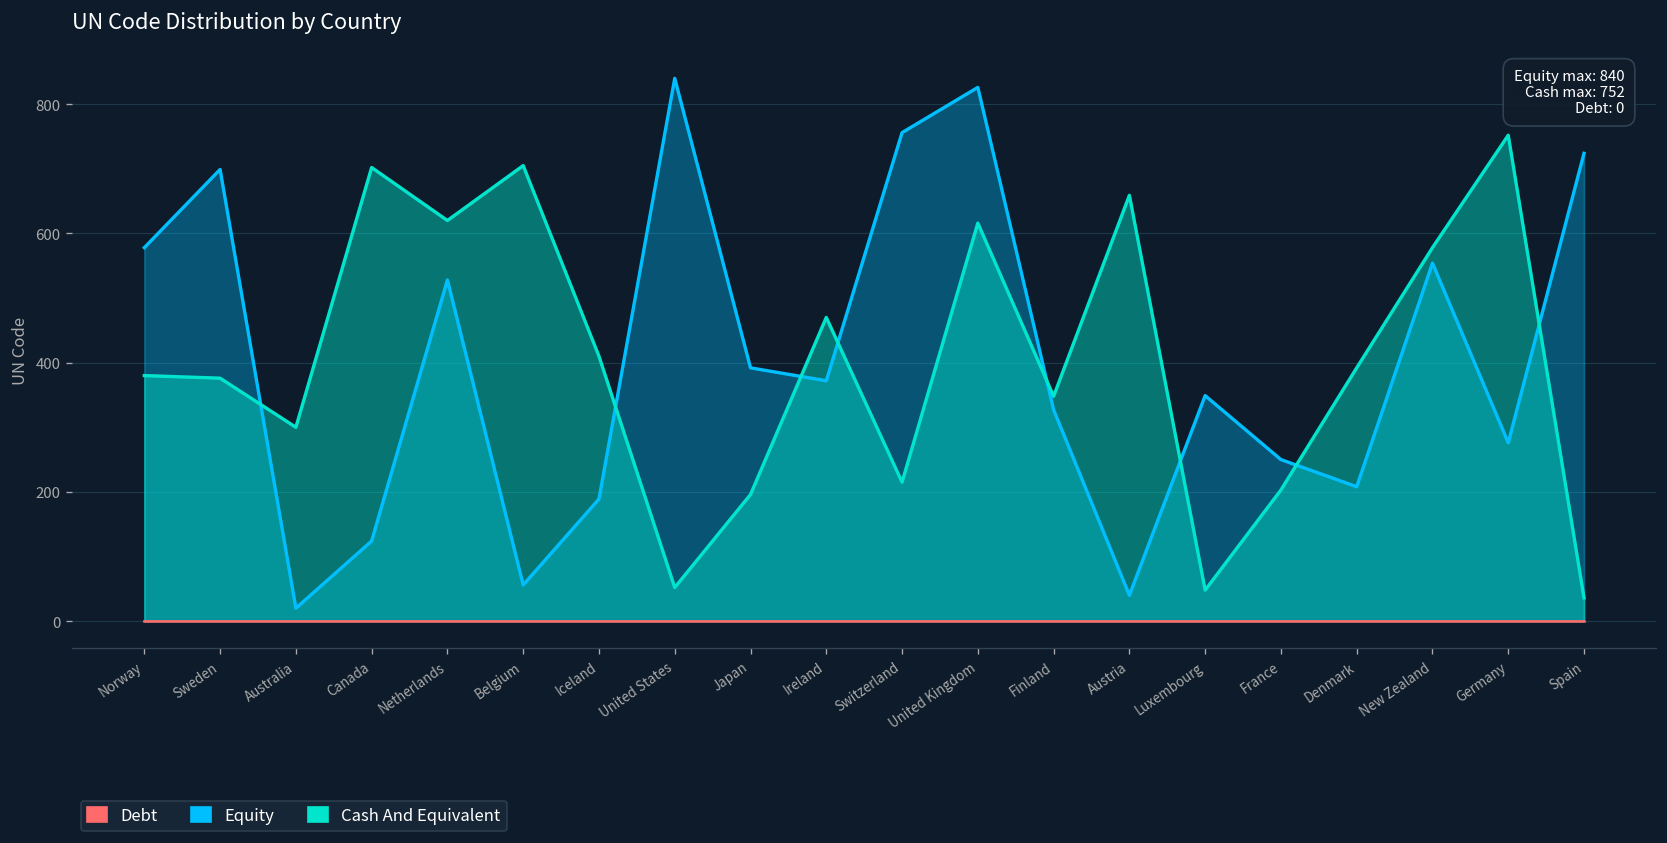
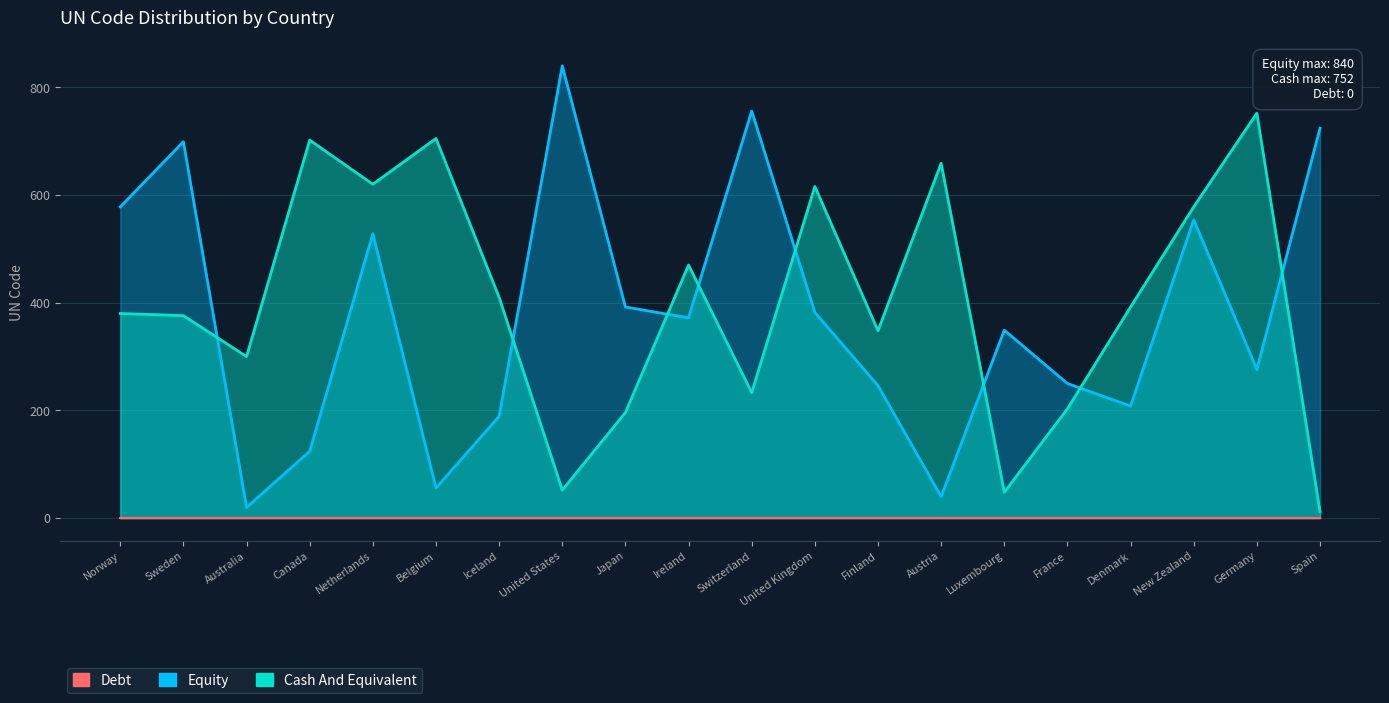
Cash And Equivalent, Switzerland: 220 -> 230
Equity, United Kingdom: 830 -> 380
Equity, Finland: 330 -> 250
Cash And Equivalent, Spain: 40 -> 10
